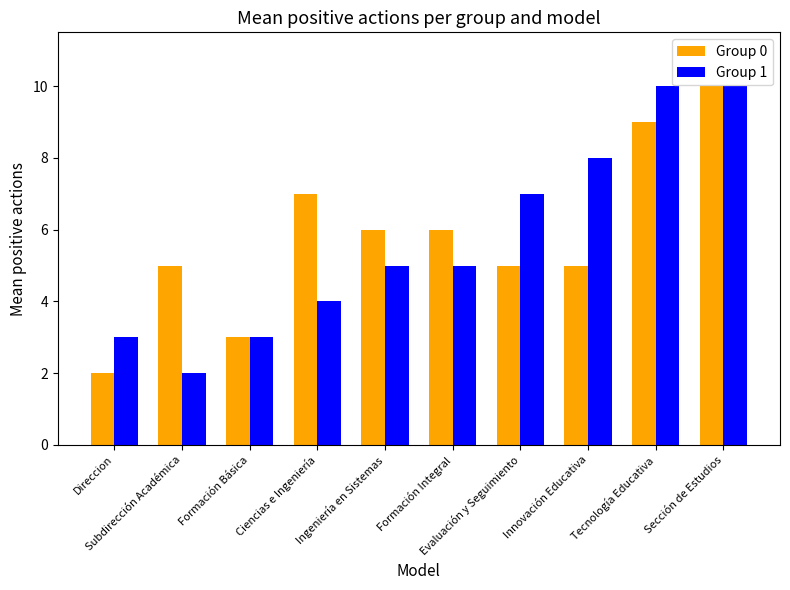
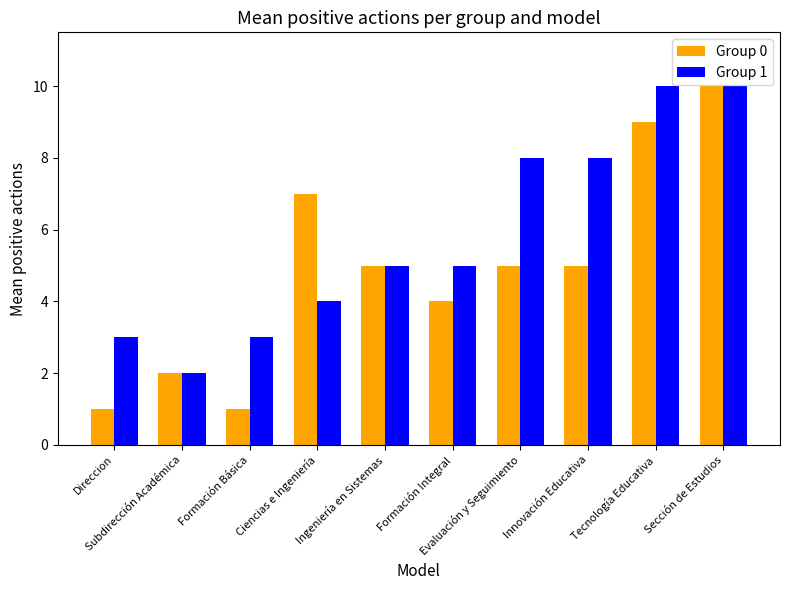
Group 0, Direccion: 2 -> 1
Group 0, Subdirección Académica: 5 -> 2
Group 0, Formación Básica: 3 -> 1
Group 0, Ingeniería en Sistemas: 6 -> 5
Group 0, Formación Integral: 6 -> 4
Group 1, Evaluación y Seguimiento: 7 -> 8
